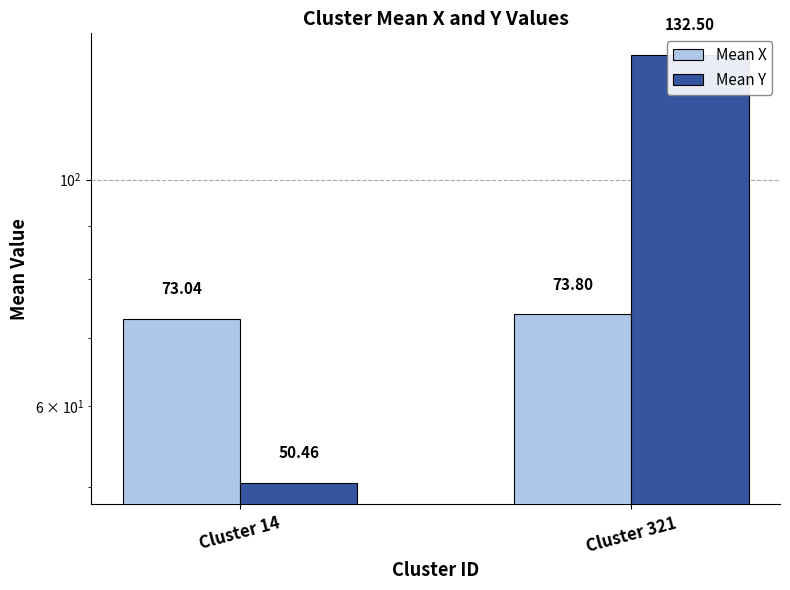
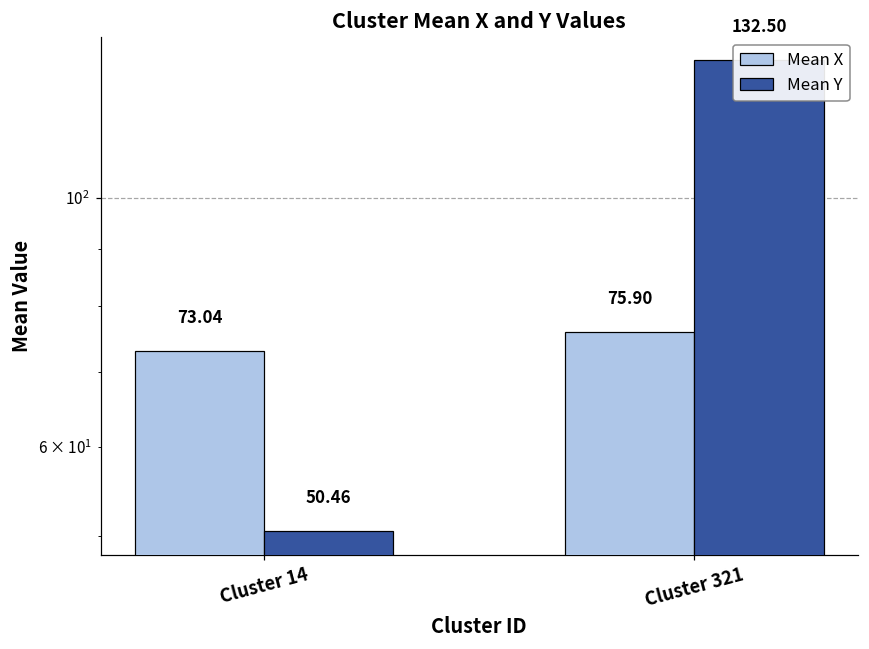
Mean X, Cluster 321: 73.80 -> 75.90
